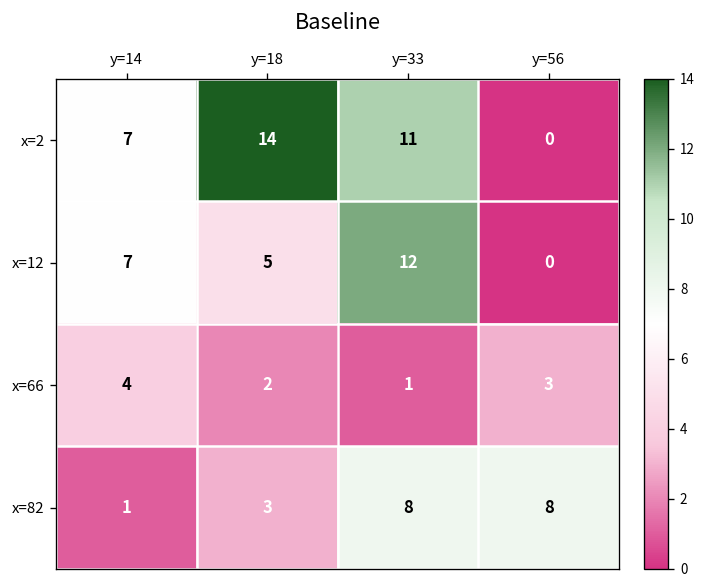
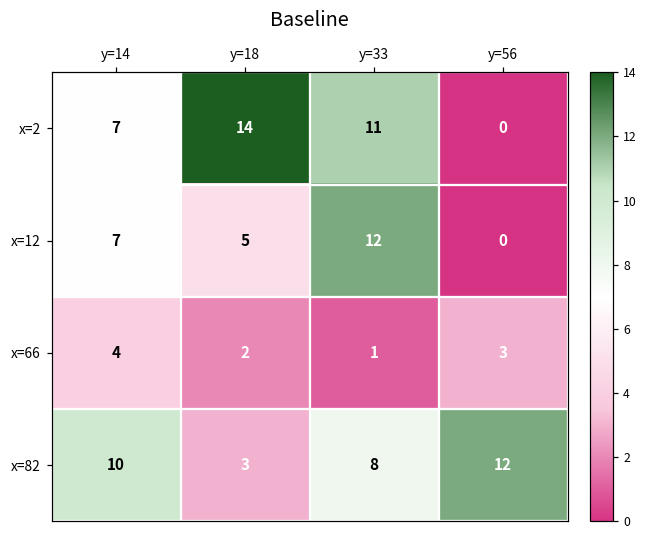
x=82, y=14: 1 -> 10
x=82, y=56: 8 -> 12
